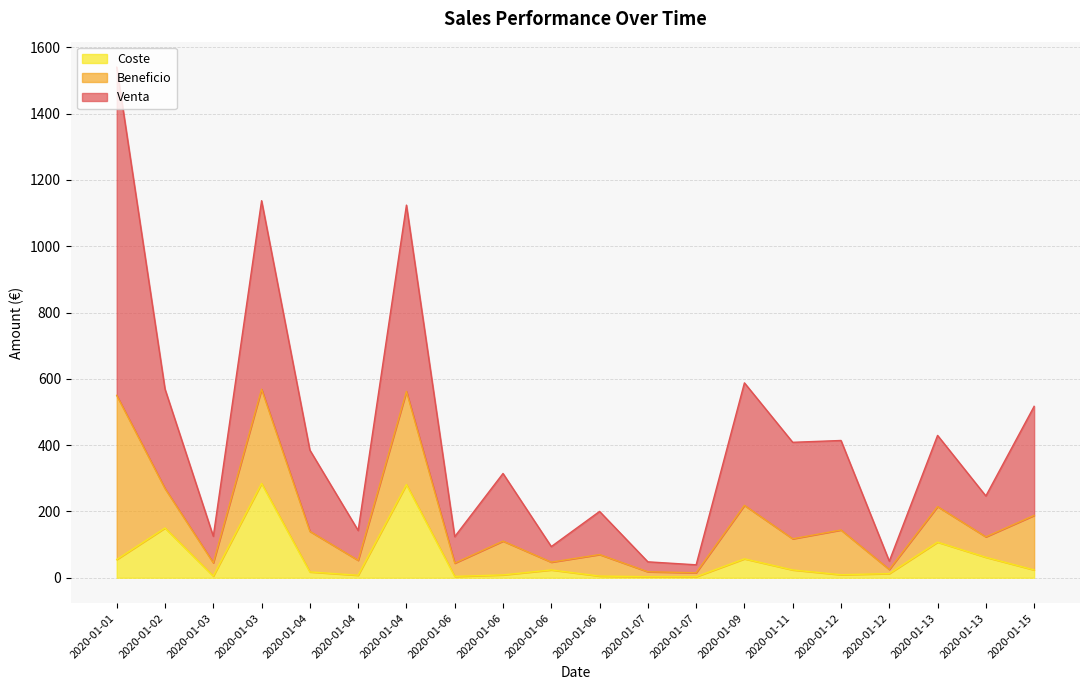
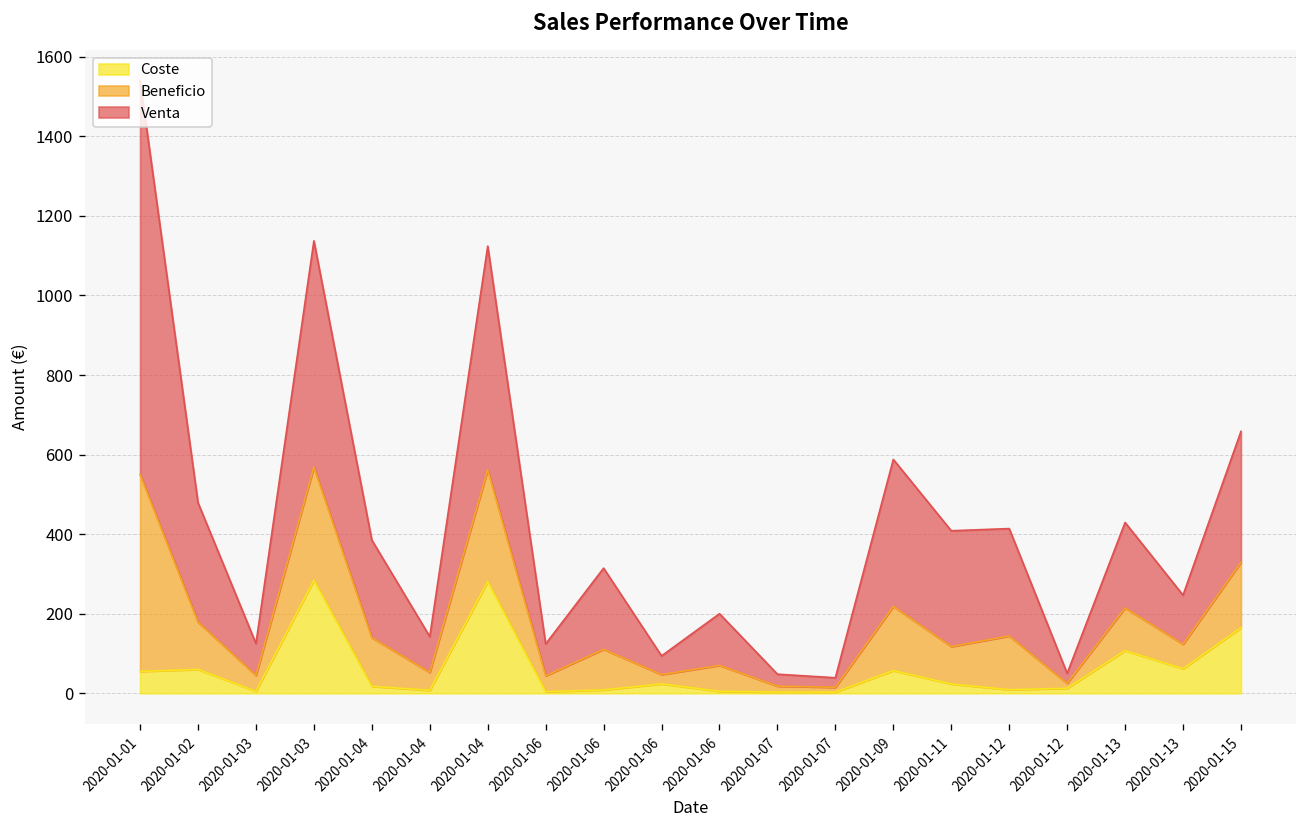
Coste, 2020-01-02: 150 -> 60
Coste, 2020-01-15: 20 -> 160
